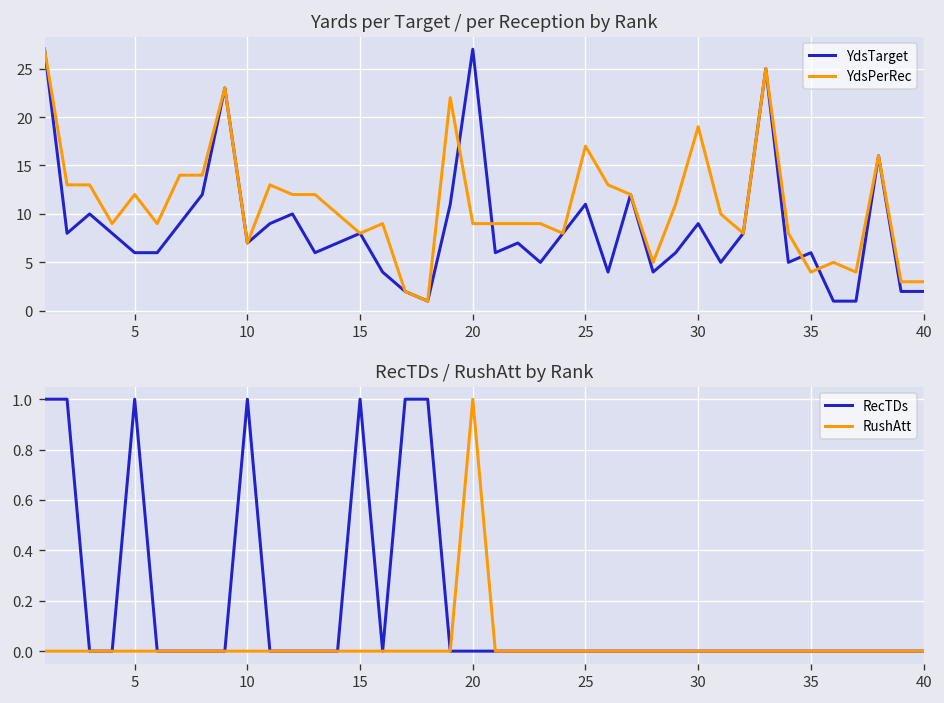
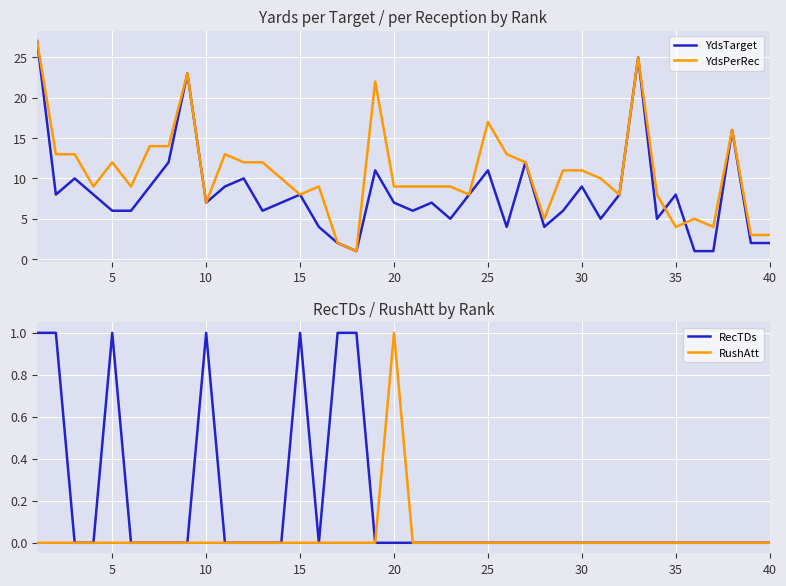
Yards per Target / per Reception by Rank, YdsTarget, 20: 27 -> 7
Yards per Target / per Reception by Rank, YdsPerRec, 30: 19 -> 11
Yards per Target / per Reception by Rank, YdsTarget, 35: 6 -> 8
